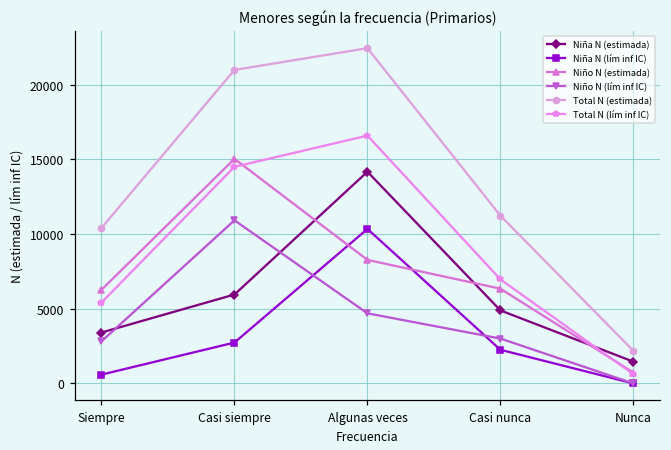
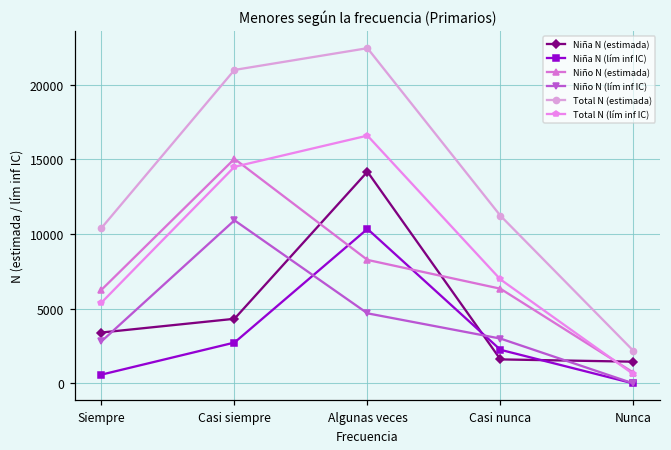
Niña N (estimada), Casi siempre: 6000 -> 4300
Niña N (estimada), Casi nunca: 4900 -> 1600
